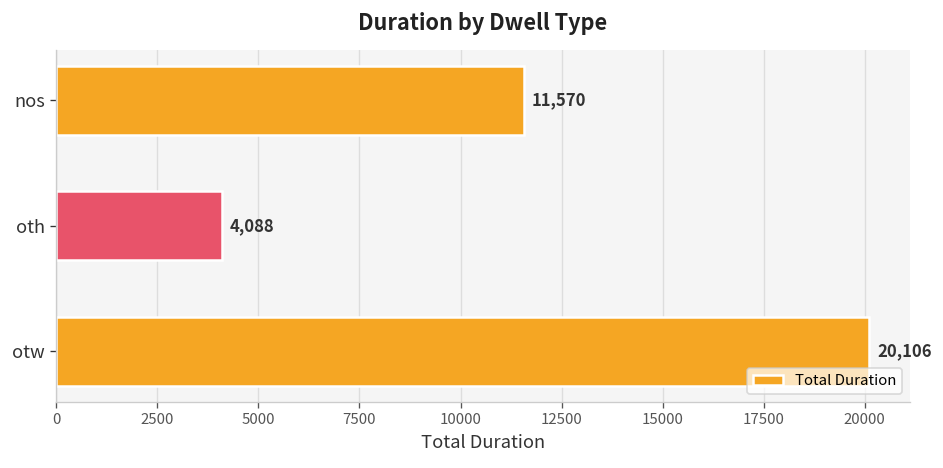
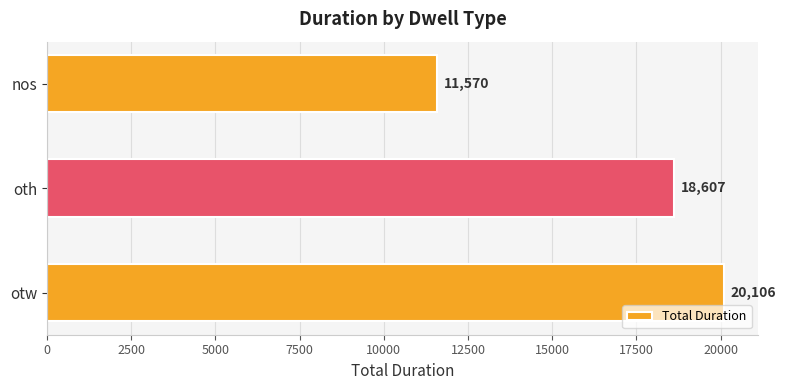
oth: 4,088 -> 18,607
